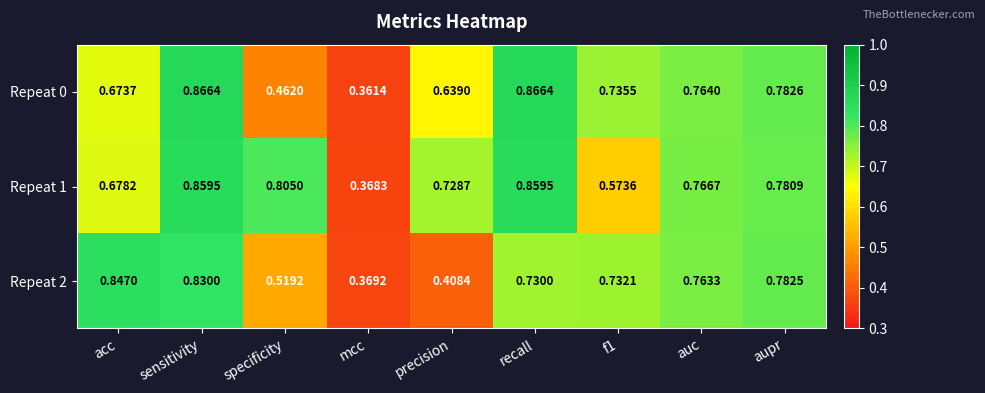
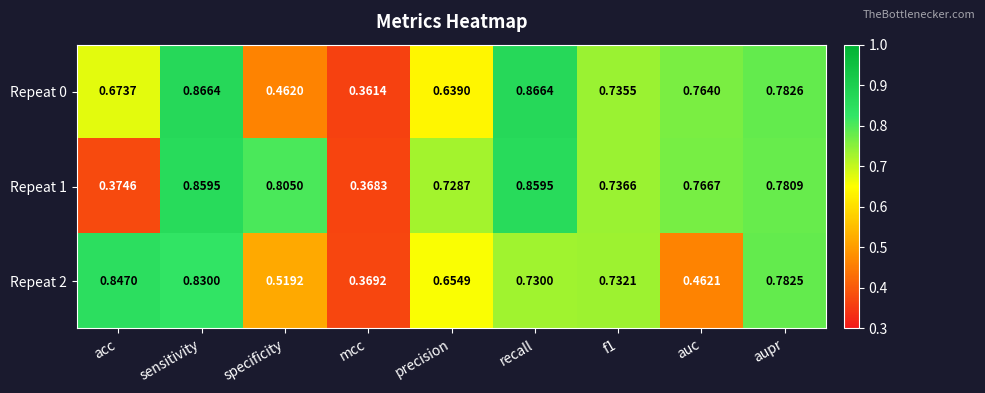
Repeat 1, acc: 0.6782 -> 0.3746
Repeat 1, f1: 0.5736 -> 0.7366
Repeat 2, precision: 0.4084 -> 0.6549
Repeat 2, auc: 0.7633 -> 0.4621
